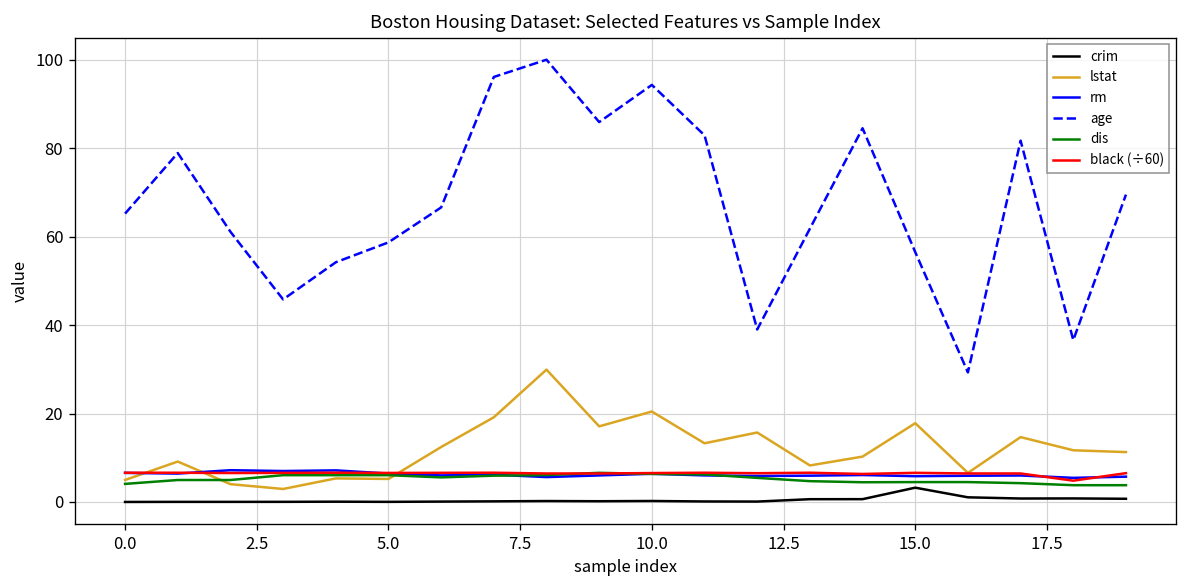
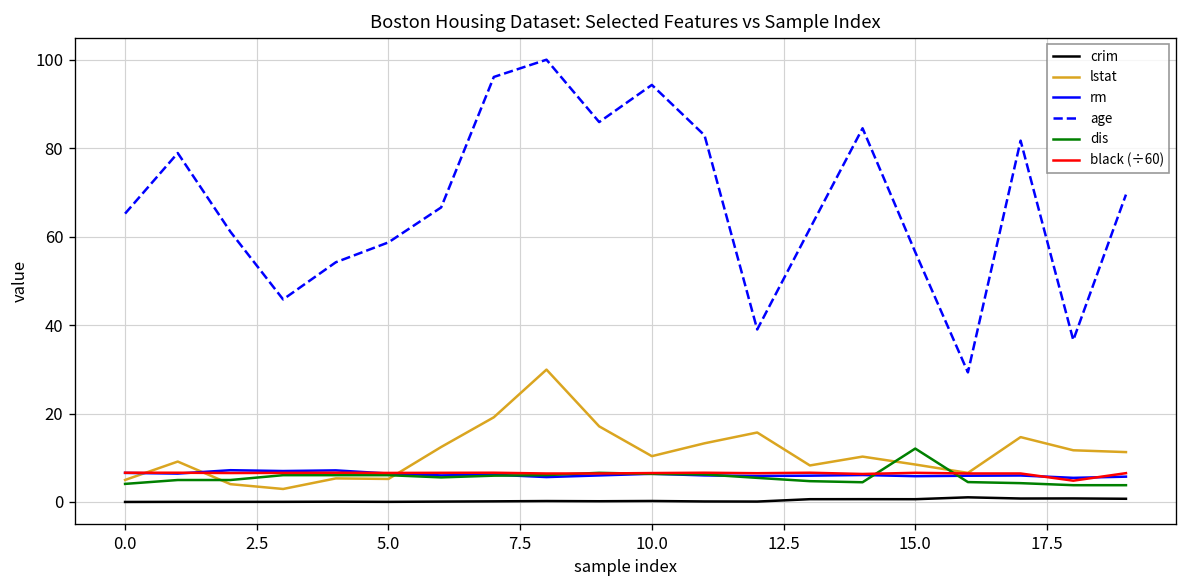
lstat, 10.0: 20 -> 10
crim, 15.0: 3 -> 1
lstat, 15.0: 18 -> 8
dis, 15.0: 4 -> 12
